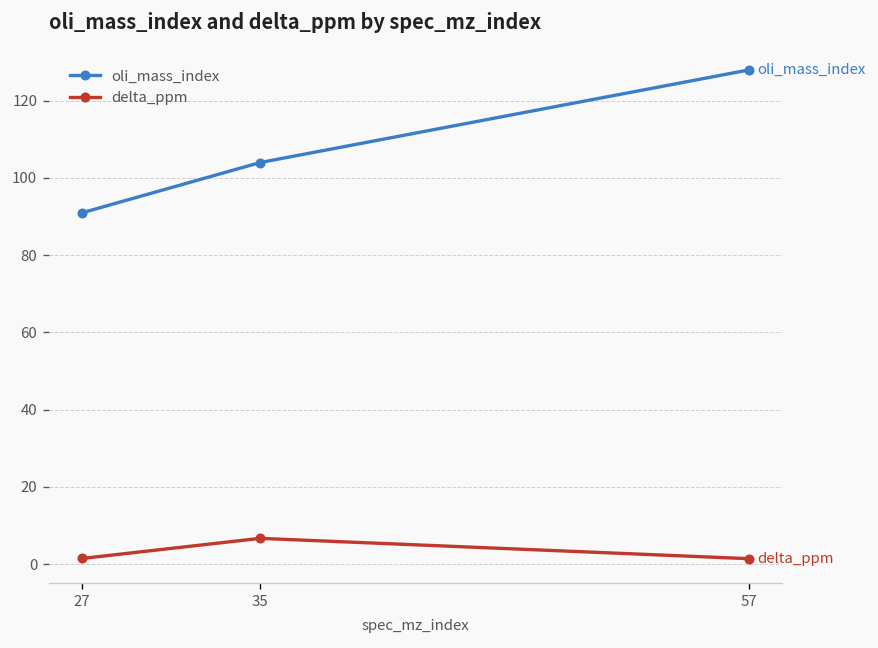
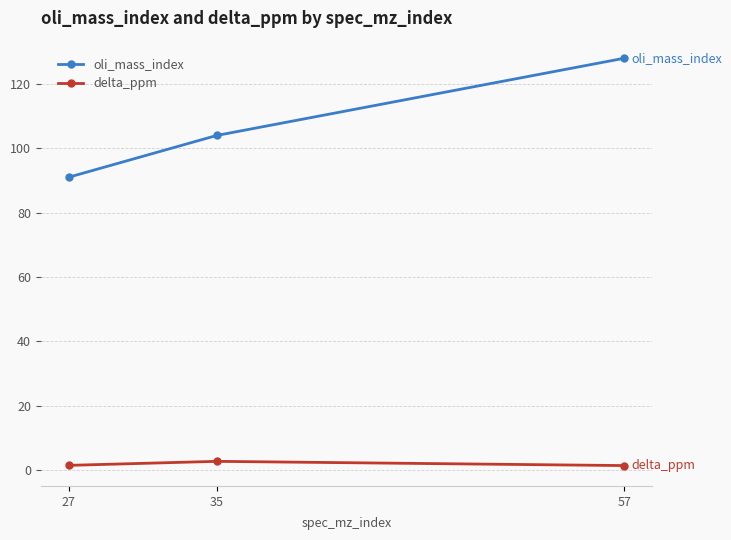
delta_ppm, 35: 7 -> 3
